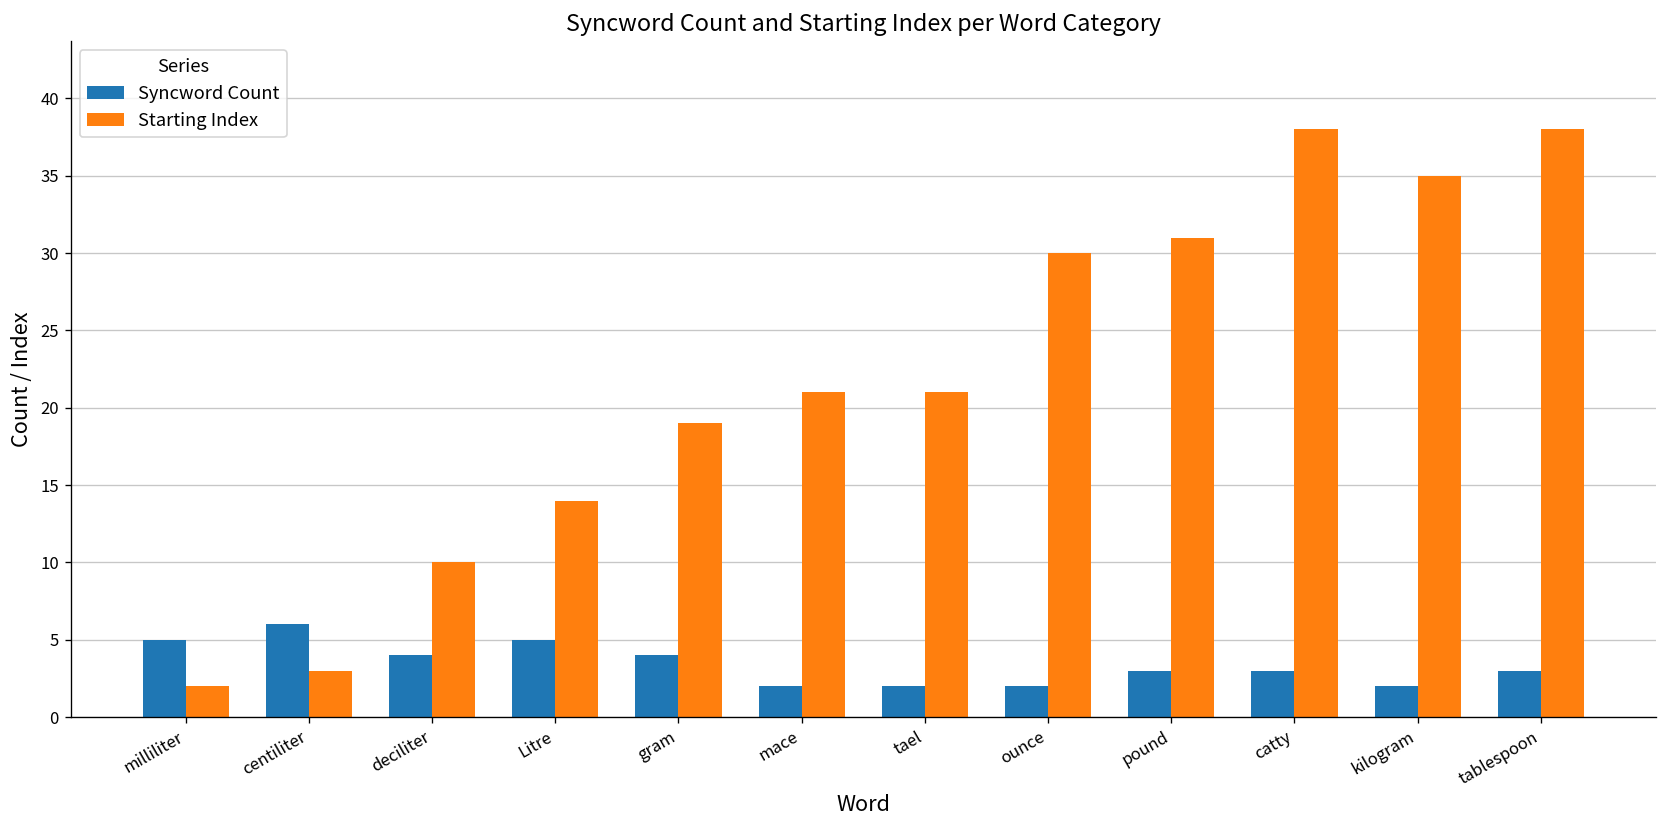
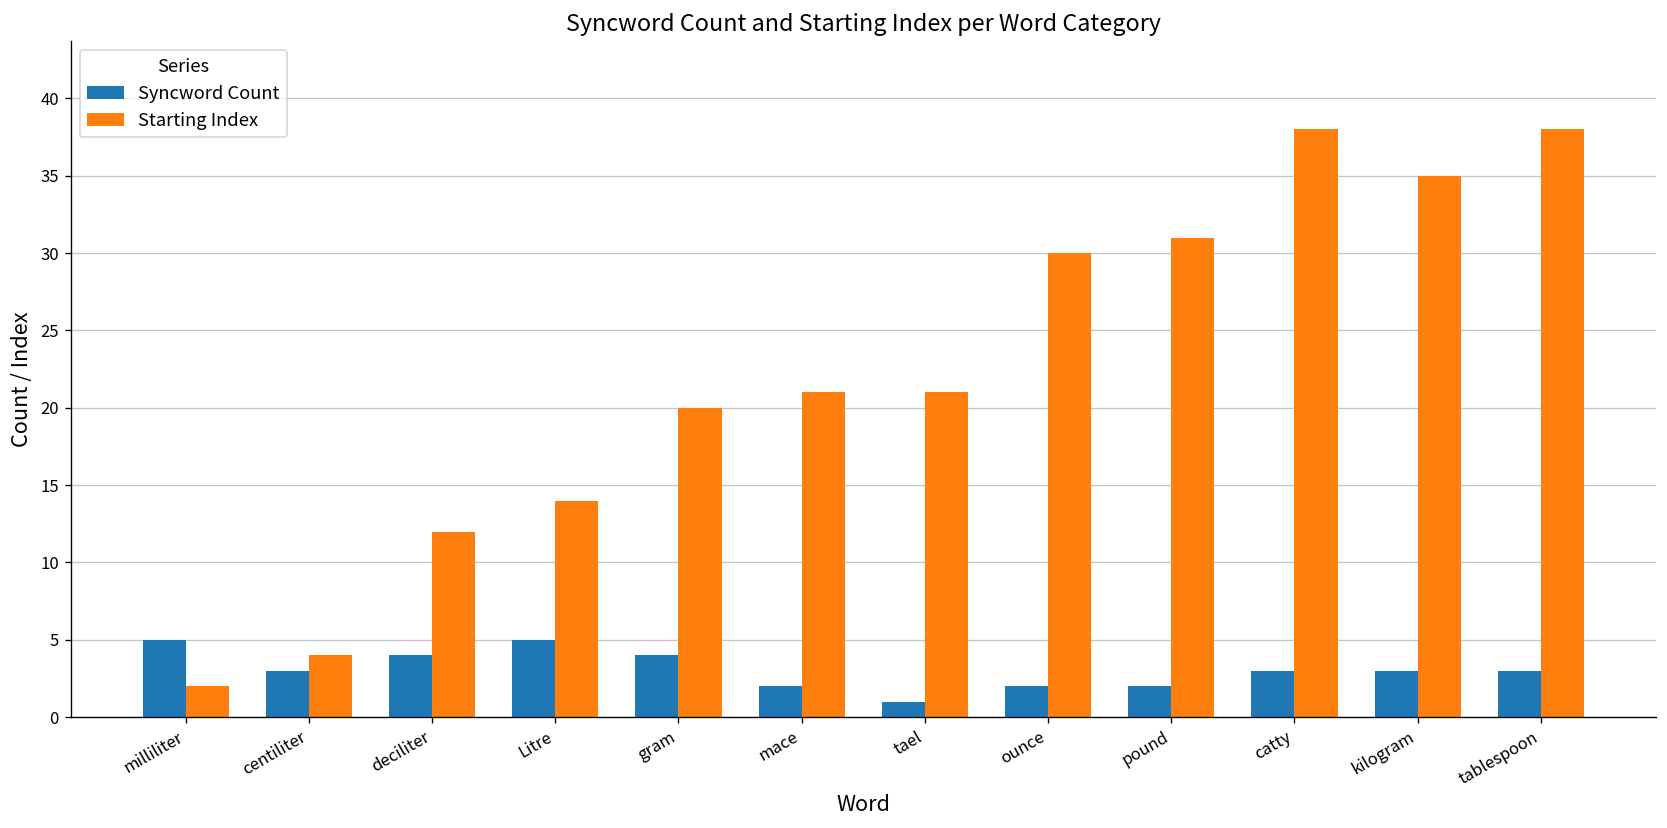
Syncword Count, centiliter: 6 -> 3
Starting Index, centiliter: 3 -> 4
Starting Index, deciliter: 10 -> 12
Starting Index, gram: 19 -> 20
Syncword Count, tael: 2 -> 1
Syncword Count, pound: 3 -> 2
Syncword Count, kilogram: 2 -> 3
